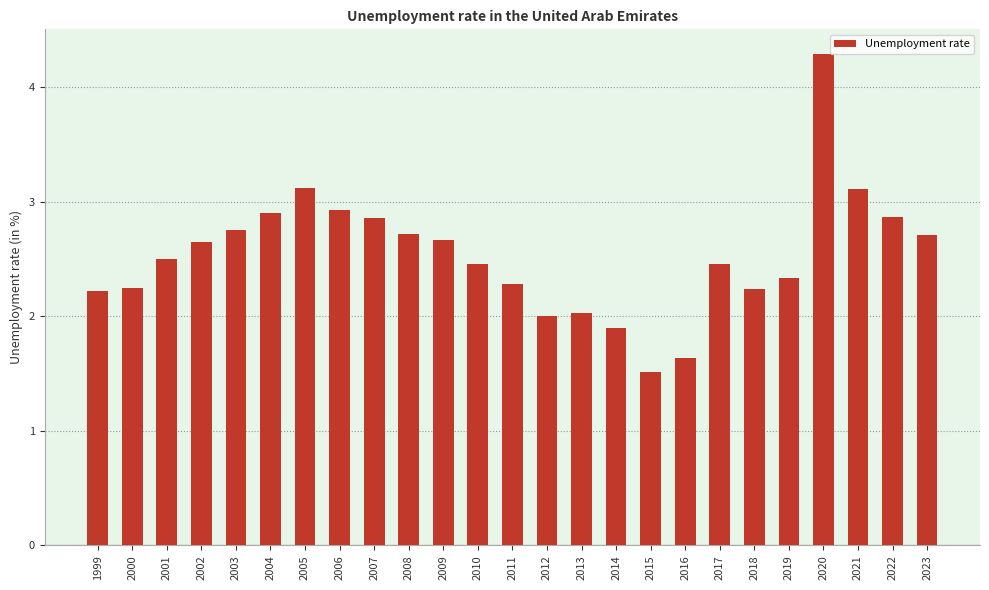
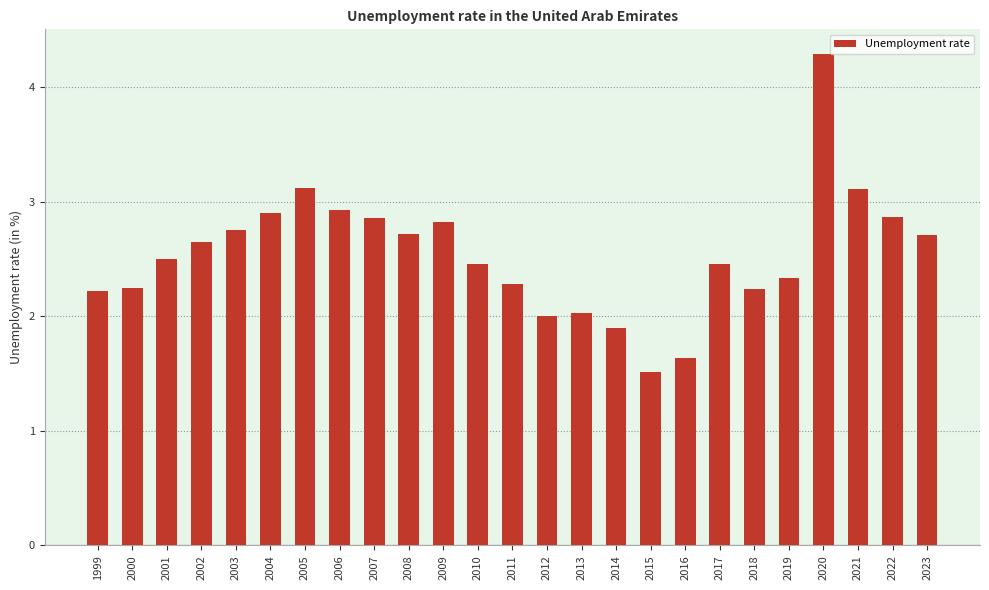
2009: 2.67 -> 2.82
